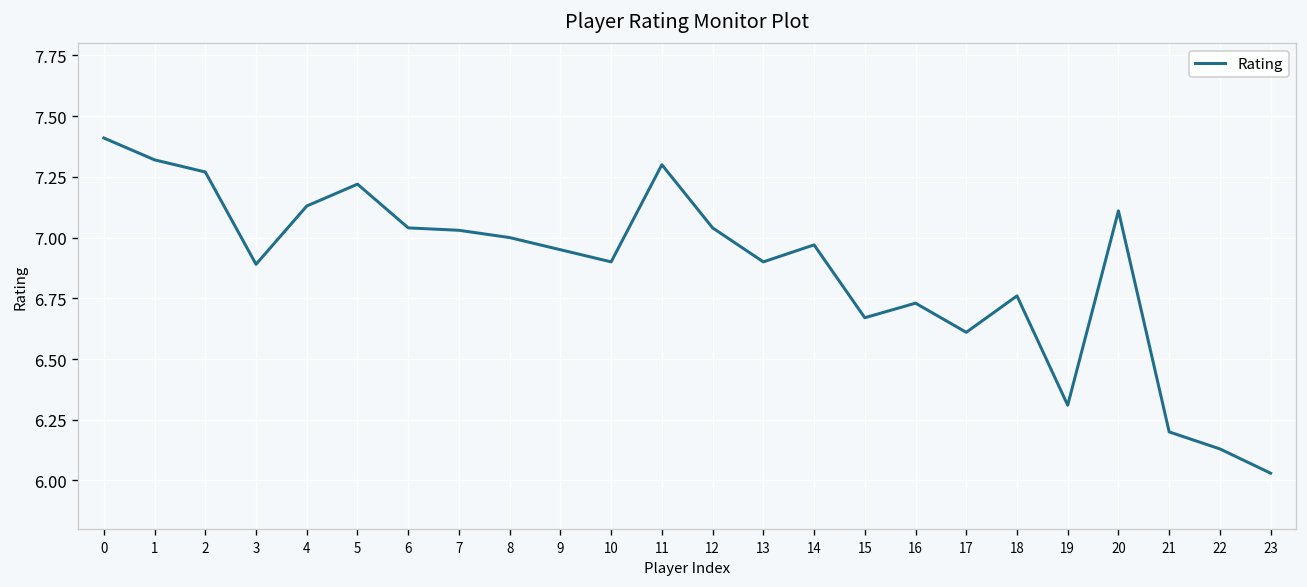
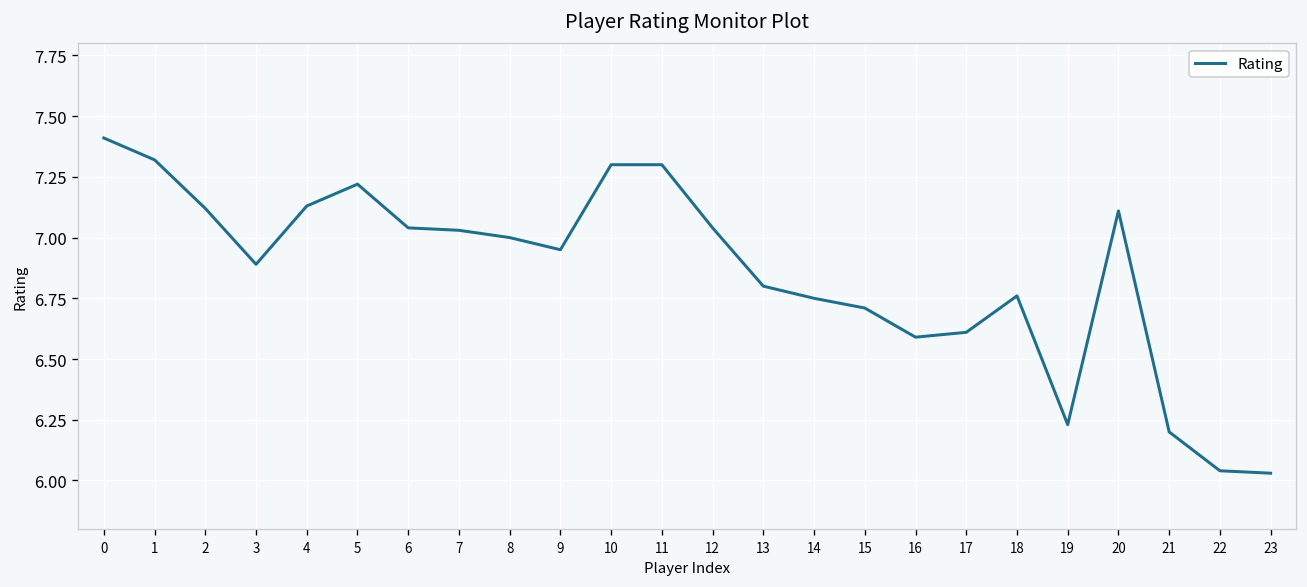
2: 7.27 -> 7.12
10: 6.9 -> 7.3
13: 6.9 -> 6.8
14: 6.97 -> 6.75
15: 6.67 -> 6.71
16: 6.73 -> 6.59
19: 6.31 -> 6.23
22: 6.13 -> 6.04
